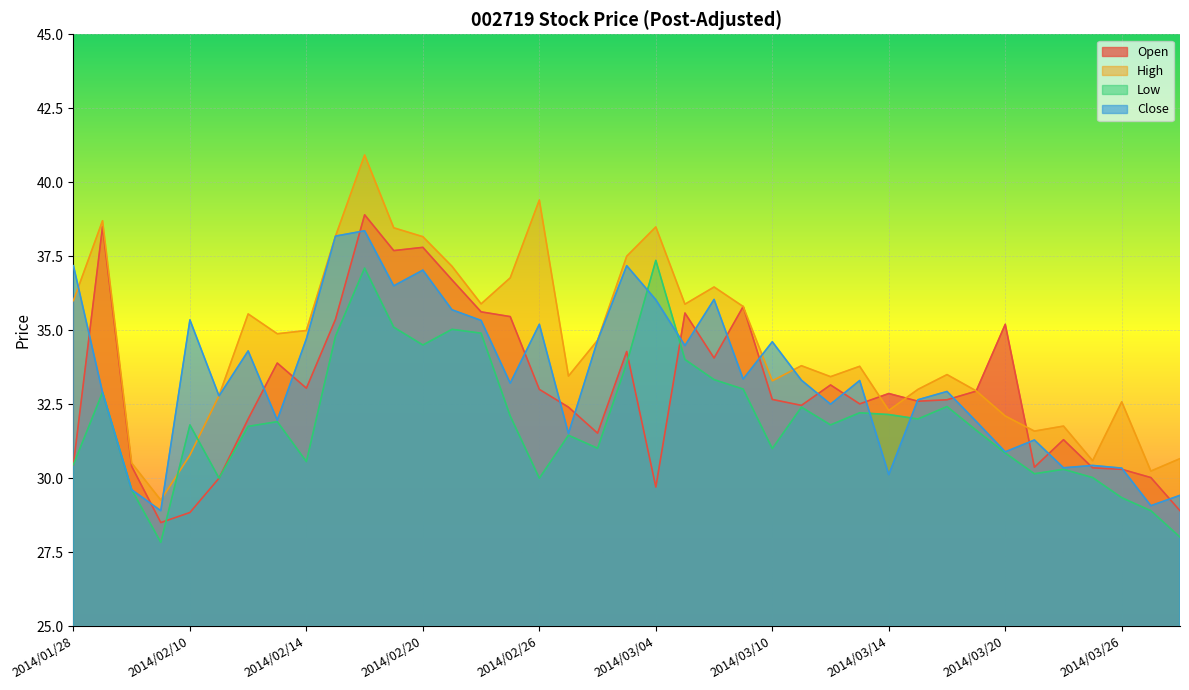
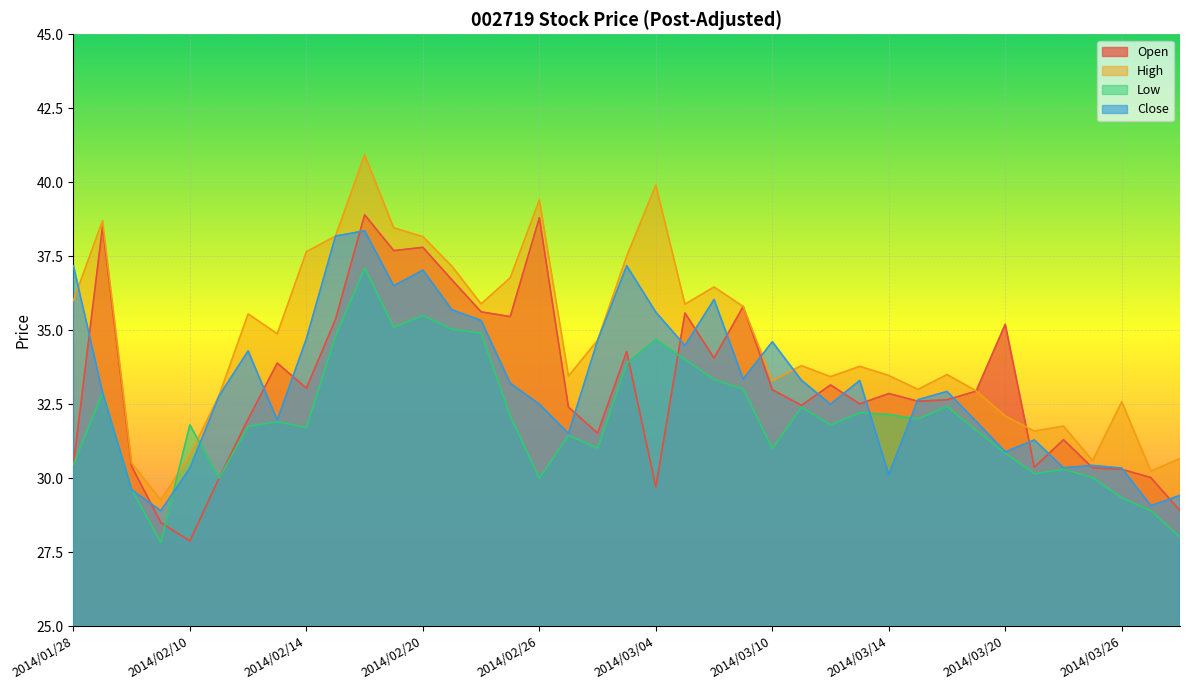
Open, 2014/02/10: 28.8 -> 27.9
Close, 2014/02/10: 35.4 -> 30.3
High, 2014/02/14: 35.0 -> 37.7
Low, 2014/02/14: 30.6 -> 31.7
Low, 2014/02/20: 34.5 -> 35.5
Open, 2014/02/26: 33.0 -> 38.8
Close, 2014/02/26: 35.2 -> 32.5
High, 2014/03/04: 38.5 -> 39.9
Low, 2014/03/04: 37.4 -> 34.7
Close, 2014/03/04: 36.0 -> 35.6
Open, 2014/03/10: 32.7 -> 33.0
High, 2014/03/14: 32.3 -> 33.5
